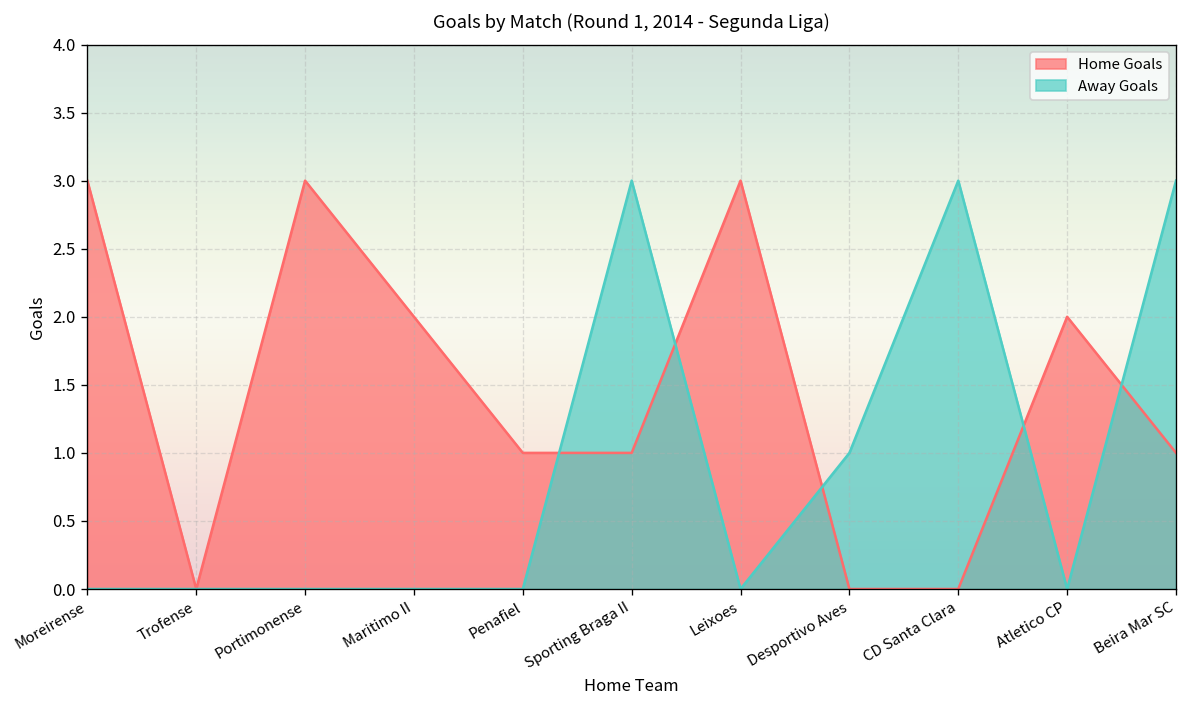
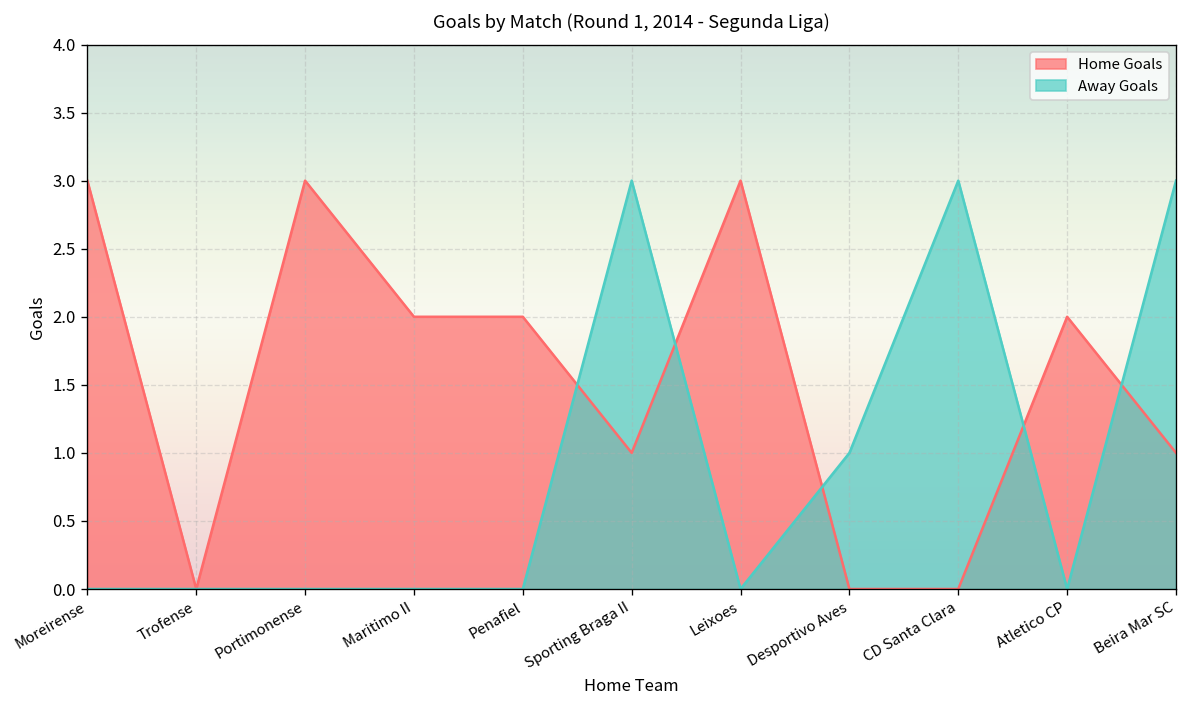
Home Goals, Penafiel: 1 -> 2
